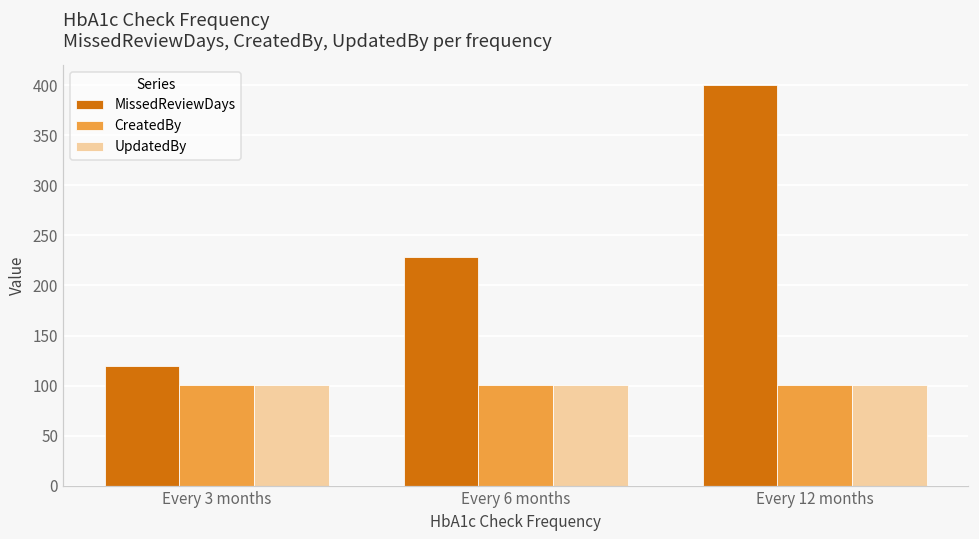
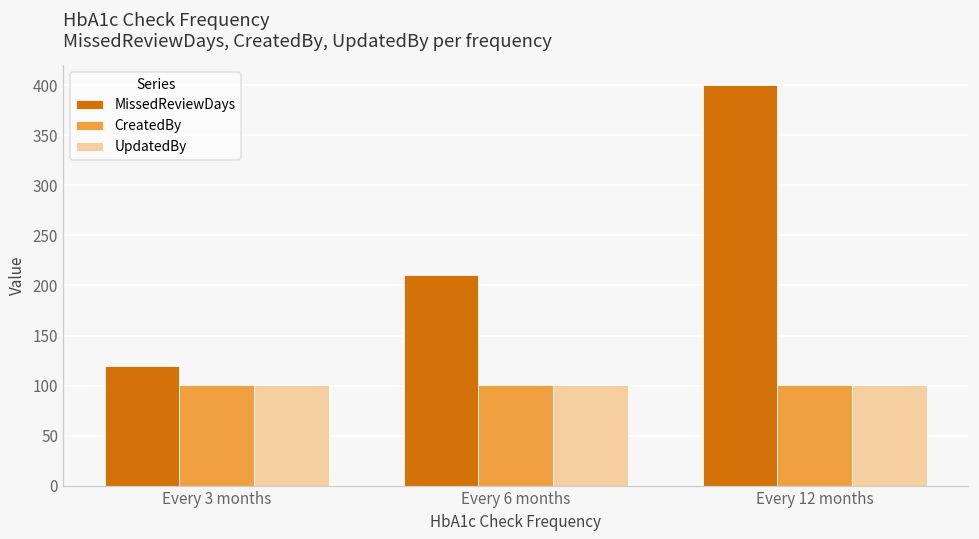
MissedReviewDays, Every 6 months: 230 -> 210
